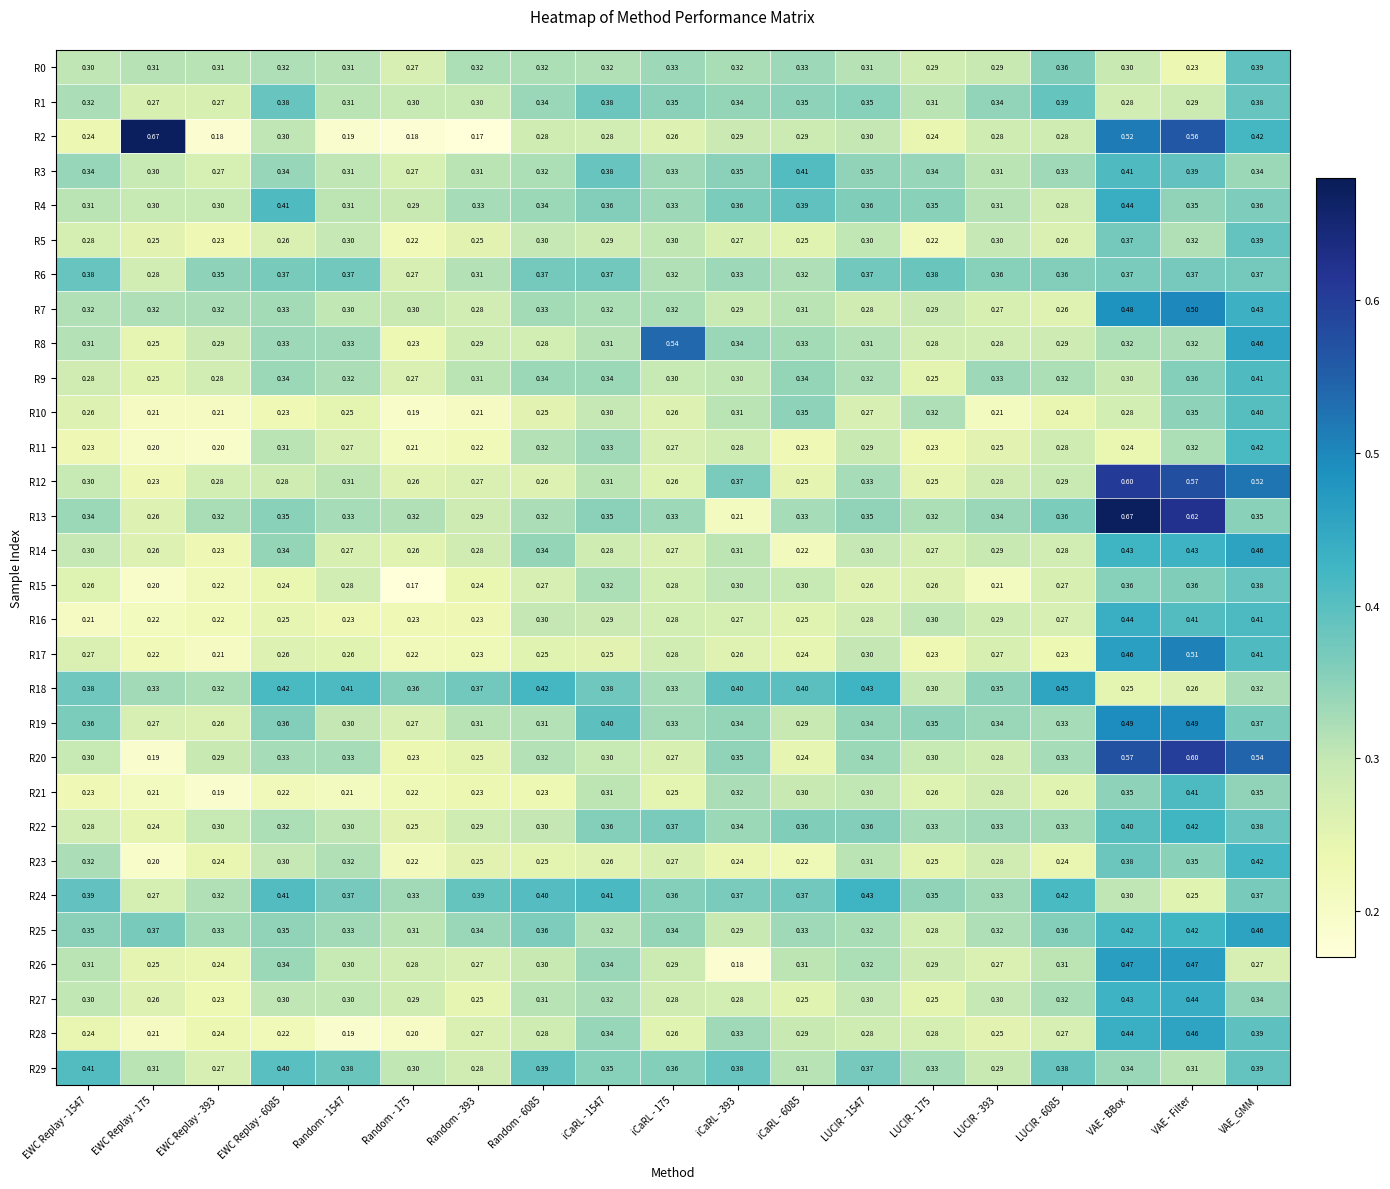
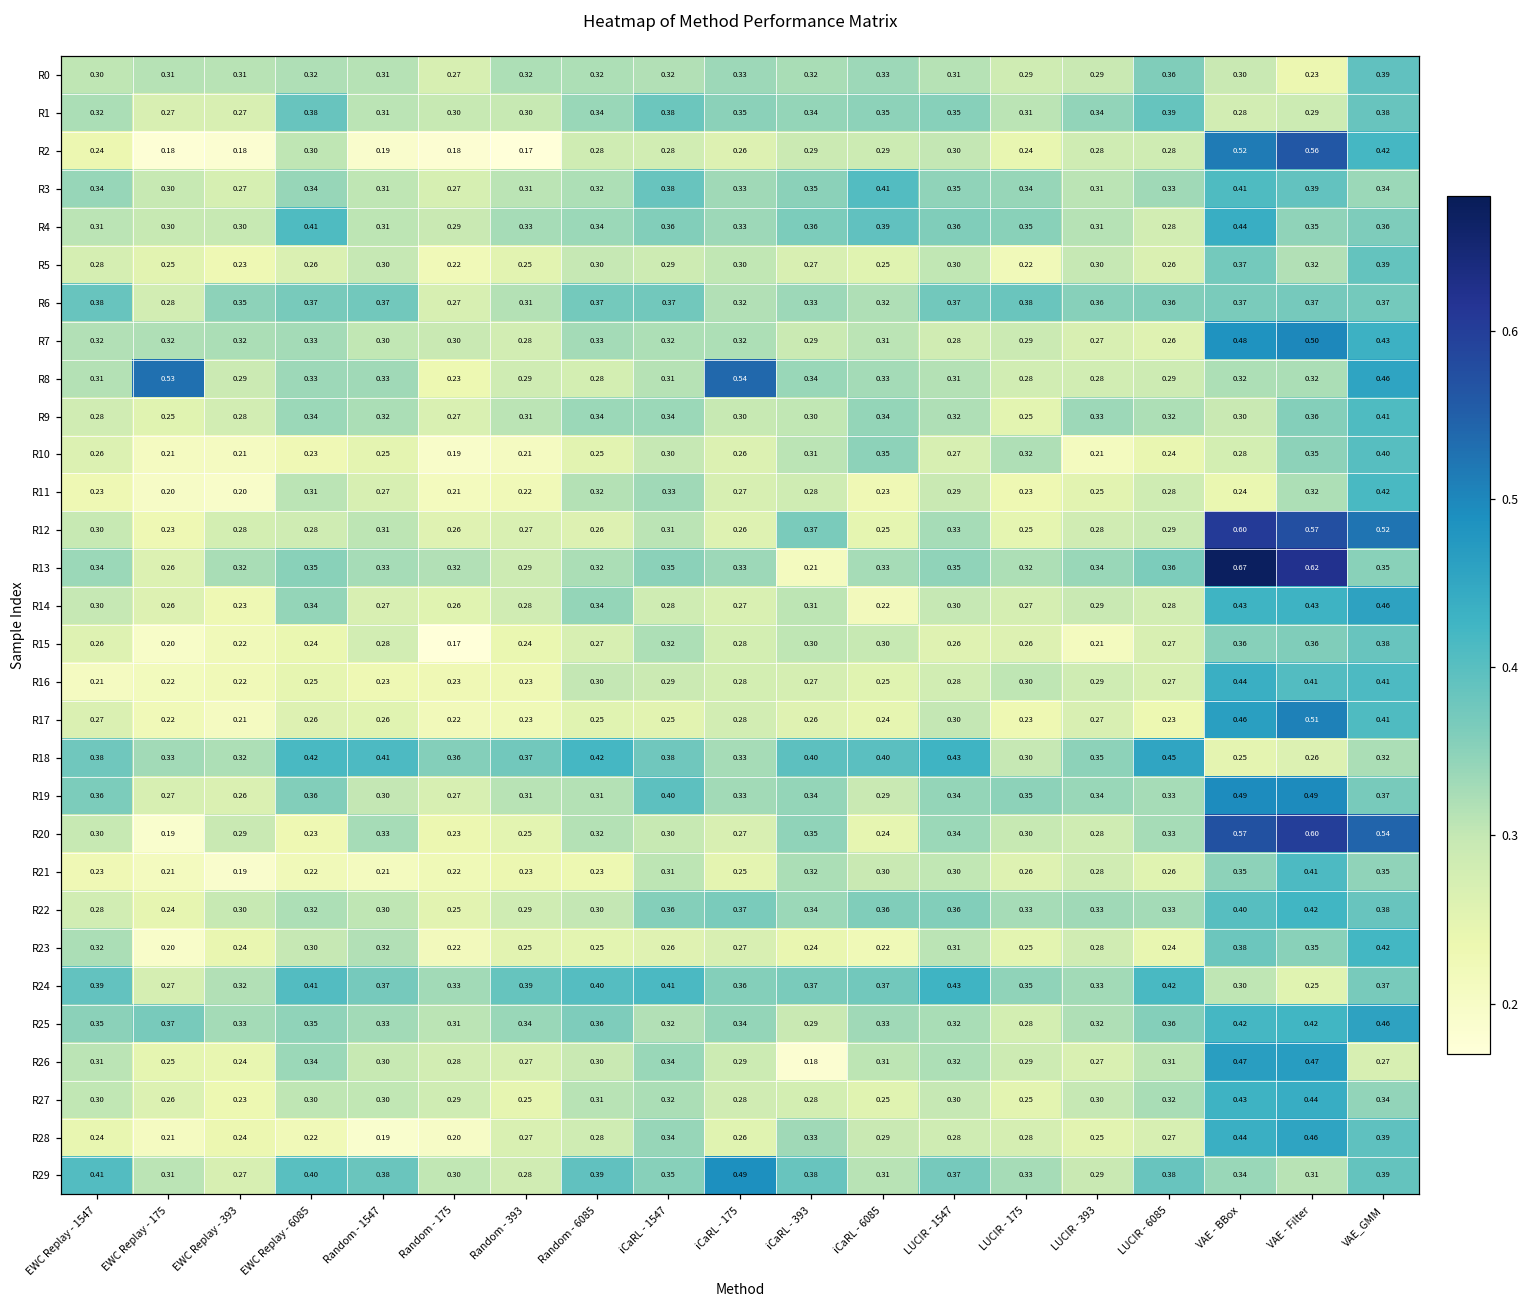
R2, EWC Replay - 175: 0.67 -> 0.18
R8, EWC Replay - 175: 0.25 -> 0.53
R20, EWC Replay - 6085: 0.33 -> 0.23
R29, iCaRL - 175: 0.36 -> 0.49
